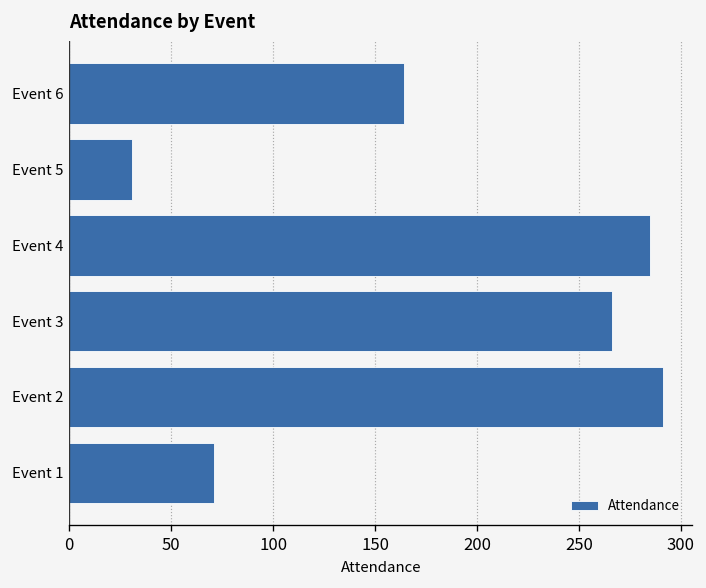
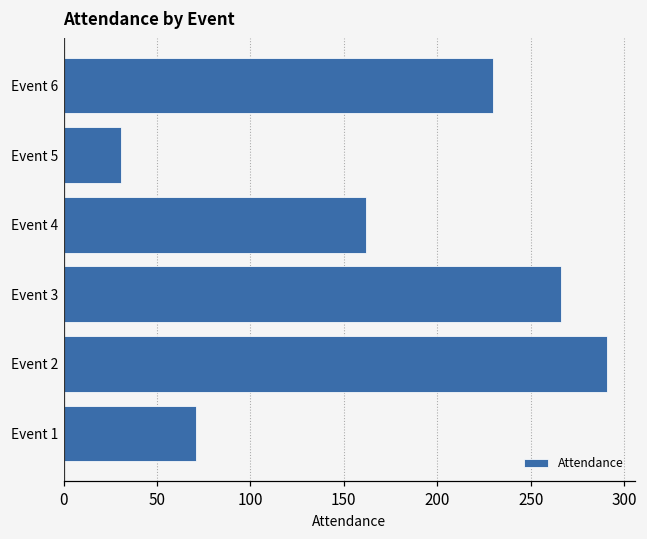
Event 6: 164 -> 230
Event 4: 285 -> 162
